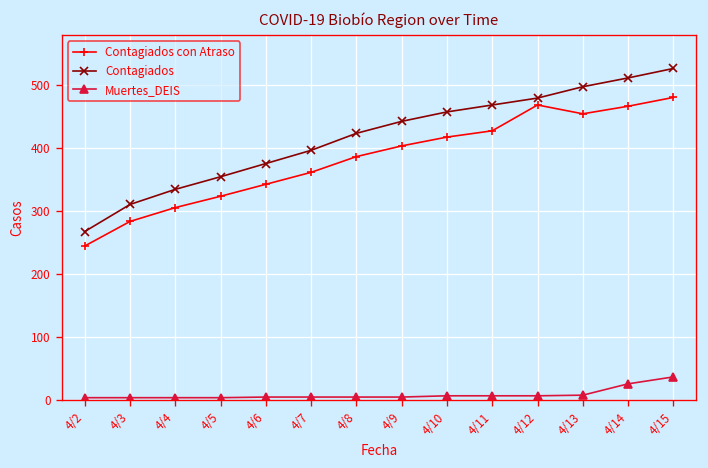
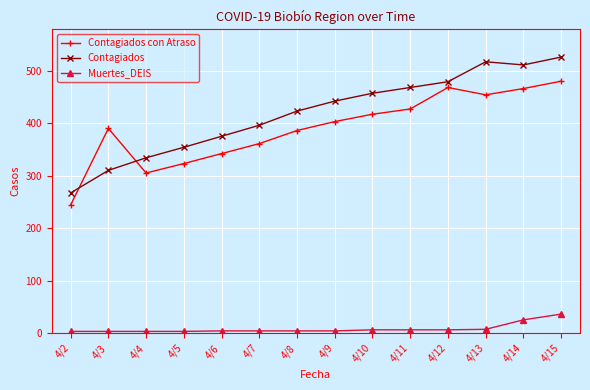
Contagiados con Atraso, 4/3: 280 -> 390
Contagiados, 4/13: 500 -> 520
